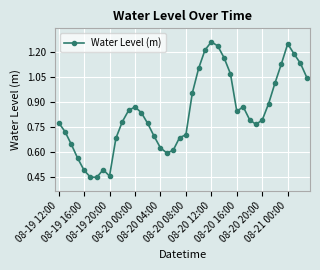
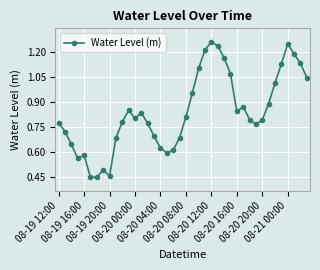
08-19 16:00: 0.49 -> 0.58
08-20 00:00: 0.87 -> 0.80
08-20 08:00: 0.70 -> 0.81
